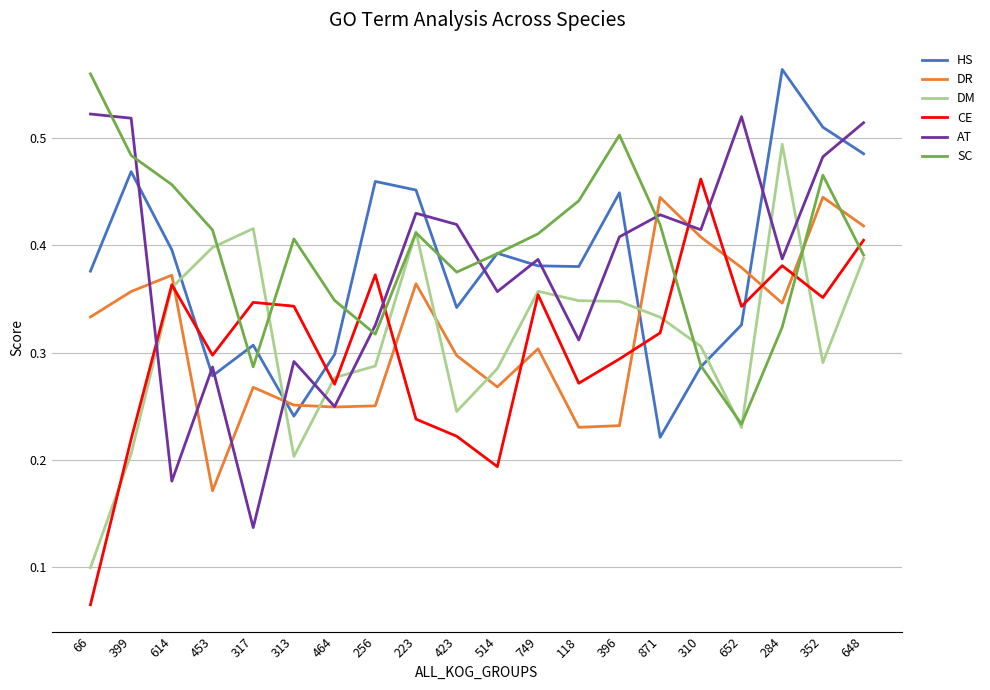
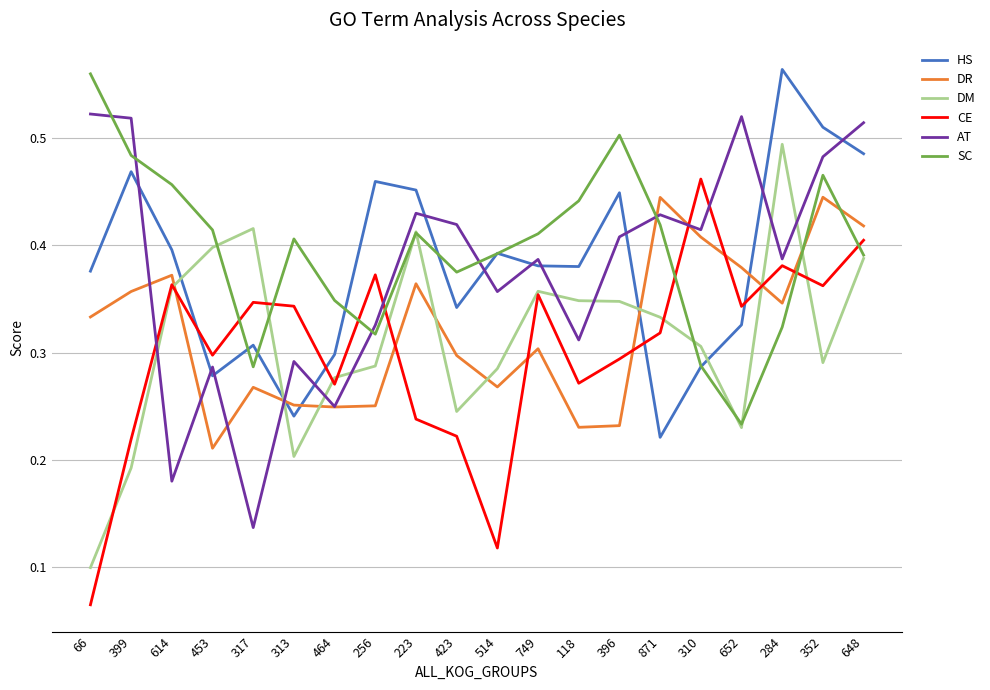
DM, 399: 0.205 -> 0.192
DR, 453: 0.171 -> 0.211
CE, 514: 0.193 -> 0.117
CE, 352: 0.351 -> 0.362
